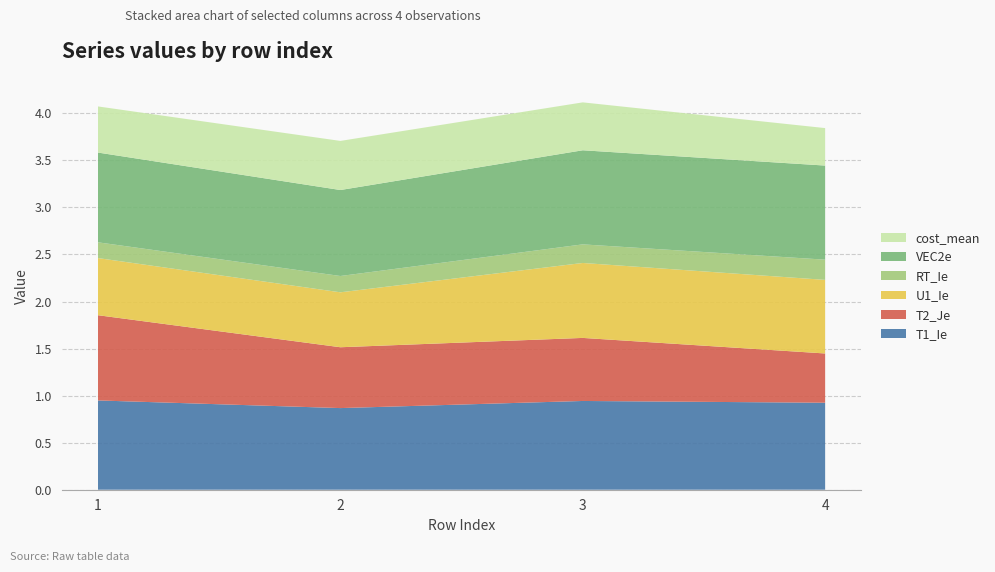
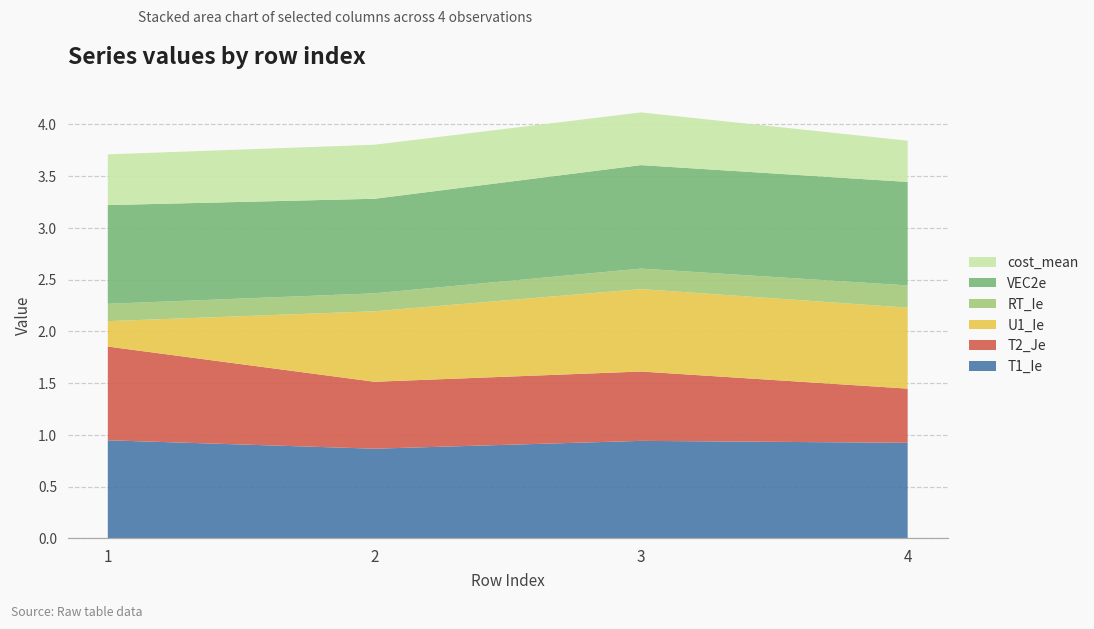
U1_Ie, 1: 0.6 -> 0.2
U1_Ie, 2: 0.6 -> 0.7
